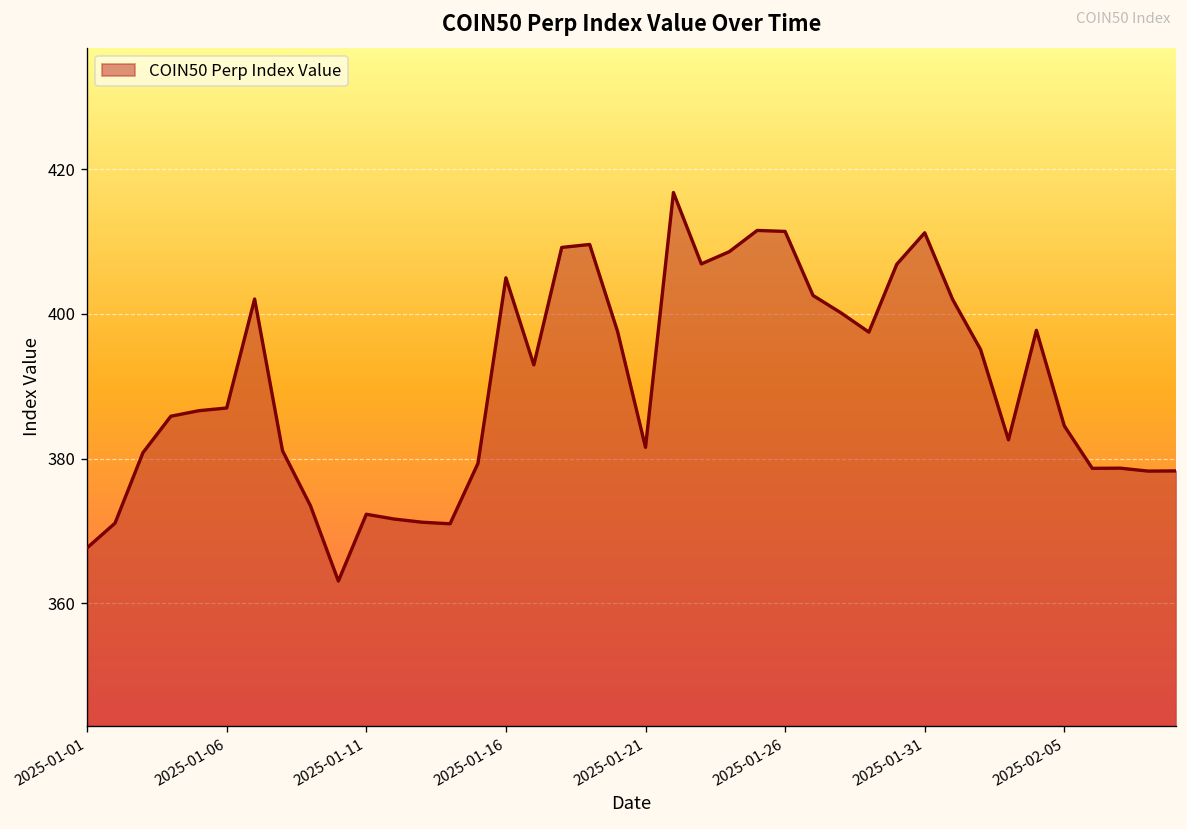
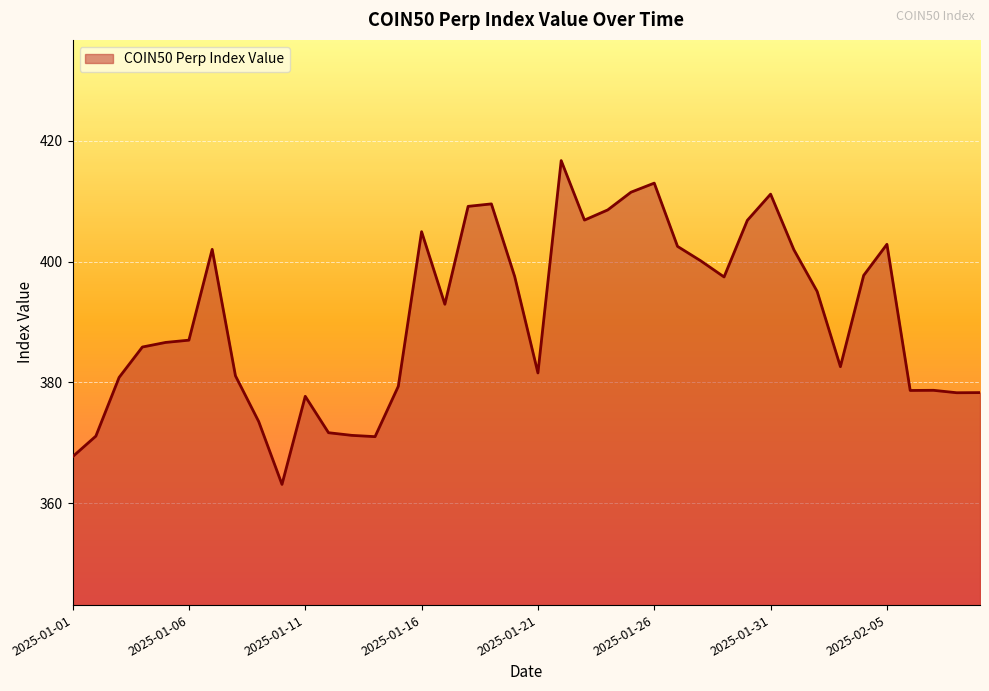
2025-01-11: 372 -> 378
2025-01-26: 411 -> 413
2025-02-05: 385 -> 403
